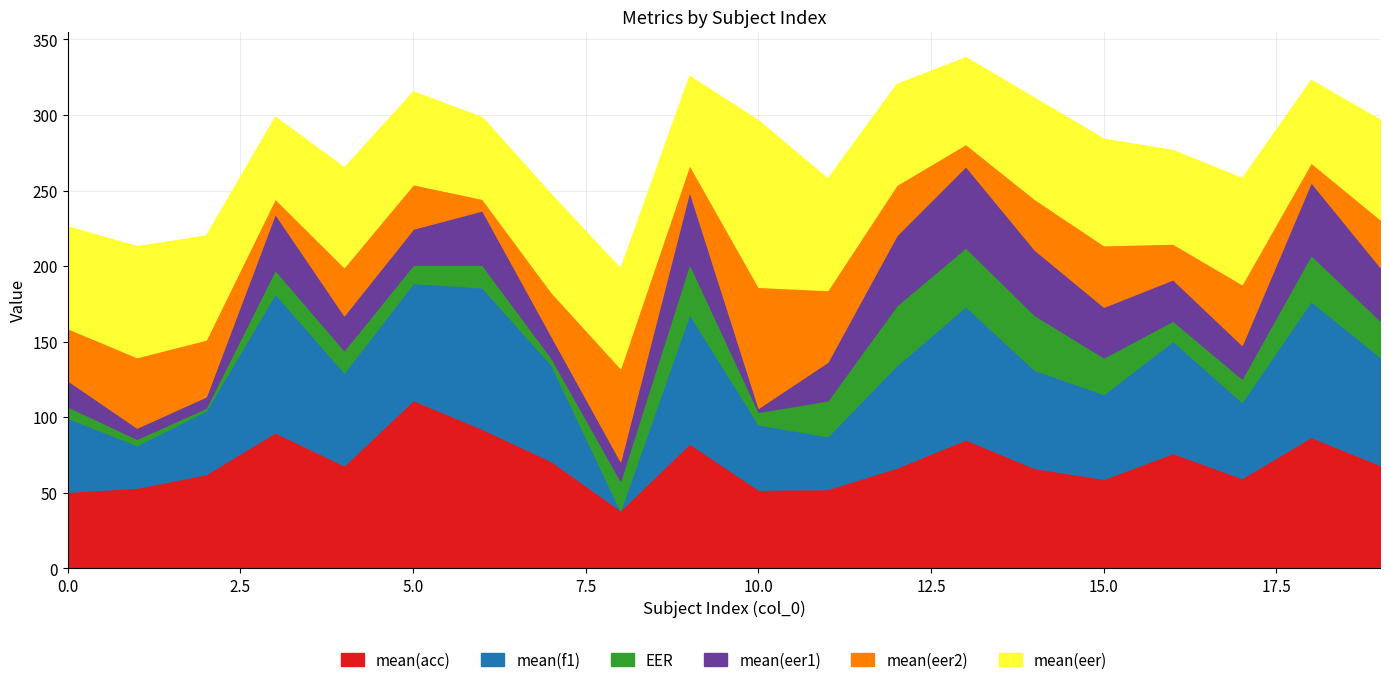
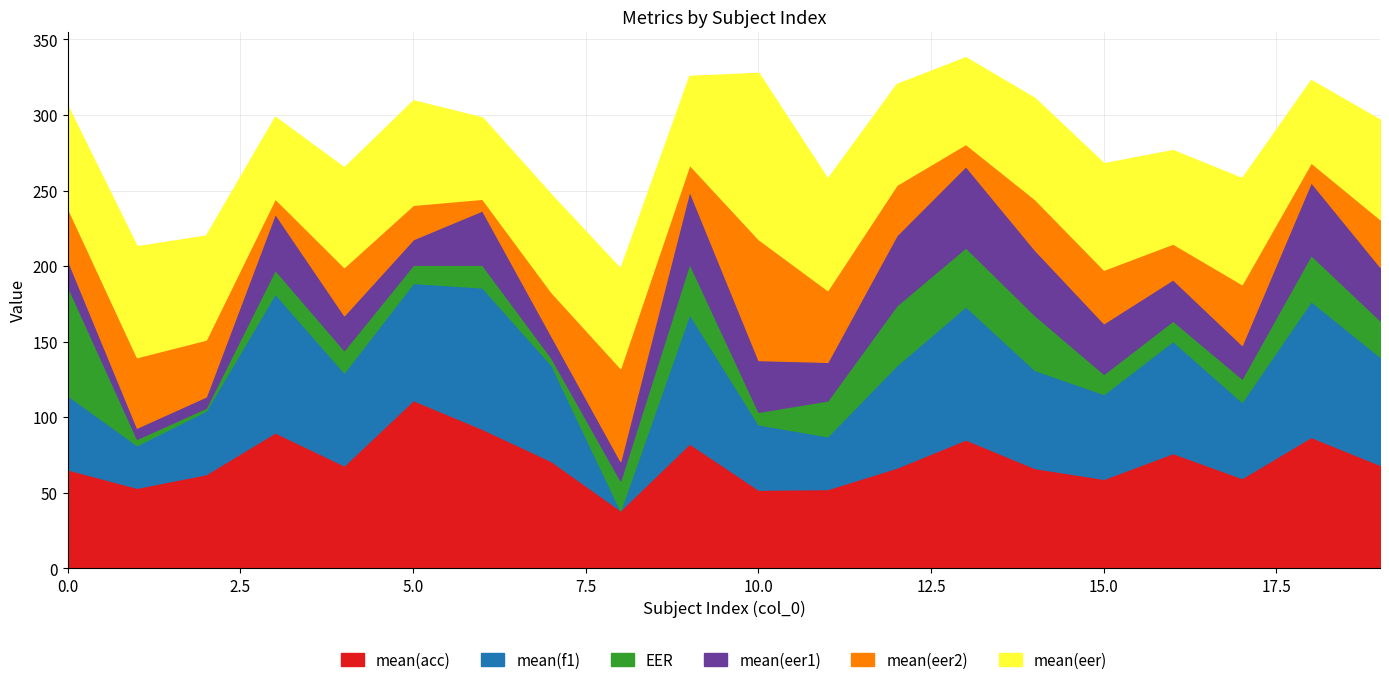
mean(acc), 0.0: 51 -> 66
EER, 0.0: 8 -> 72
mean(eer1), 5.0: 24 -> 17
mean(eer2), 5.0: 29 -> 23
mean(eer), 5.0: 61 -> 69
mean(eer1), 10.0: 3 -> 34
EER, 15.0: 24 -> 13
mean(eer2), 15.0: 41 -> 35
